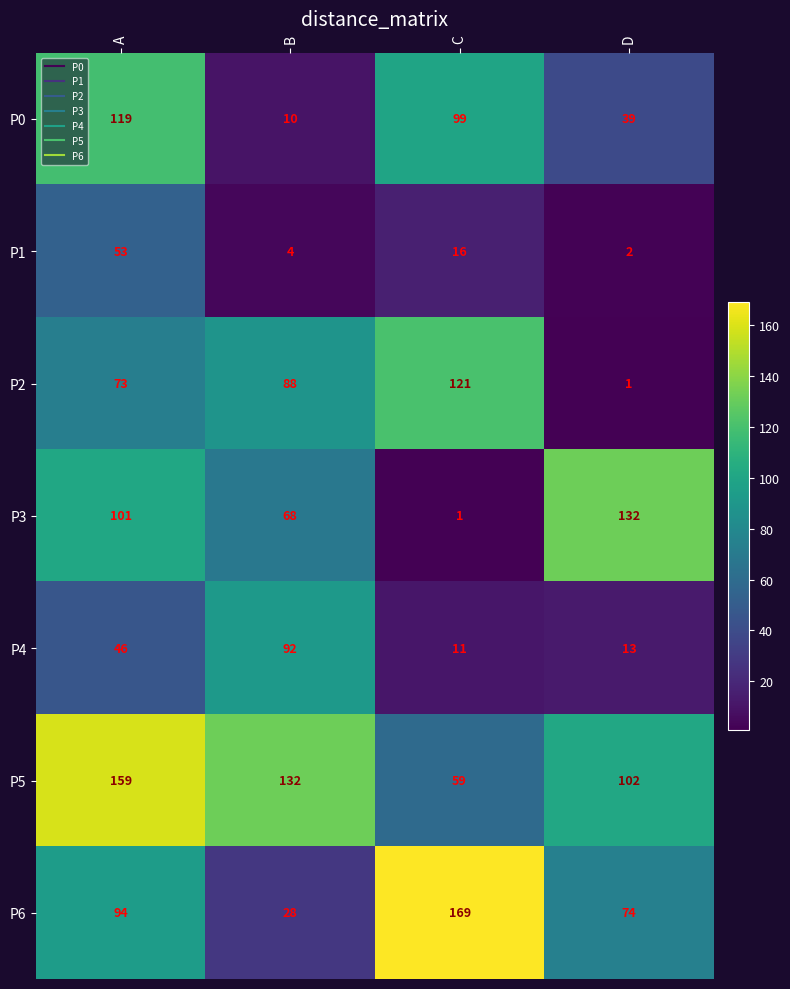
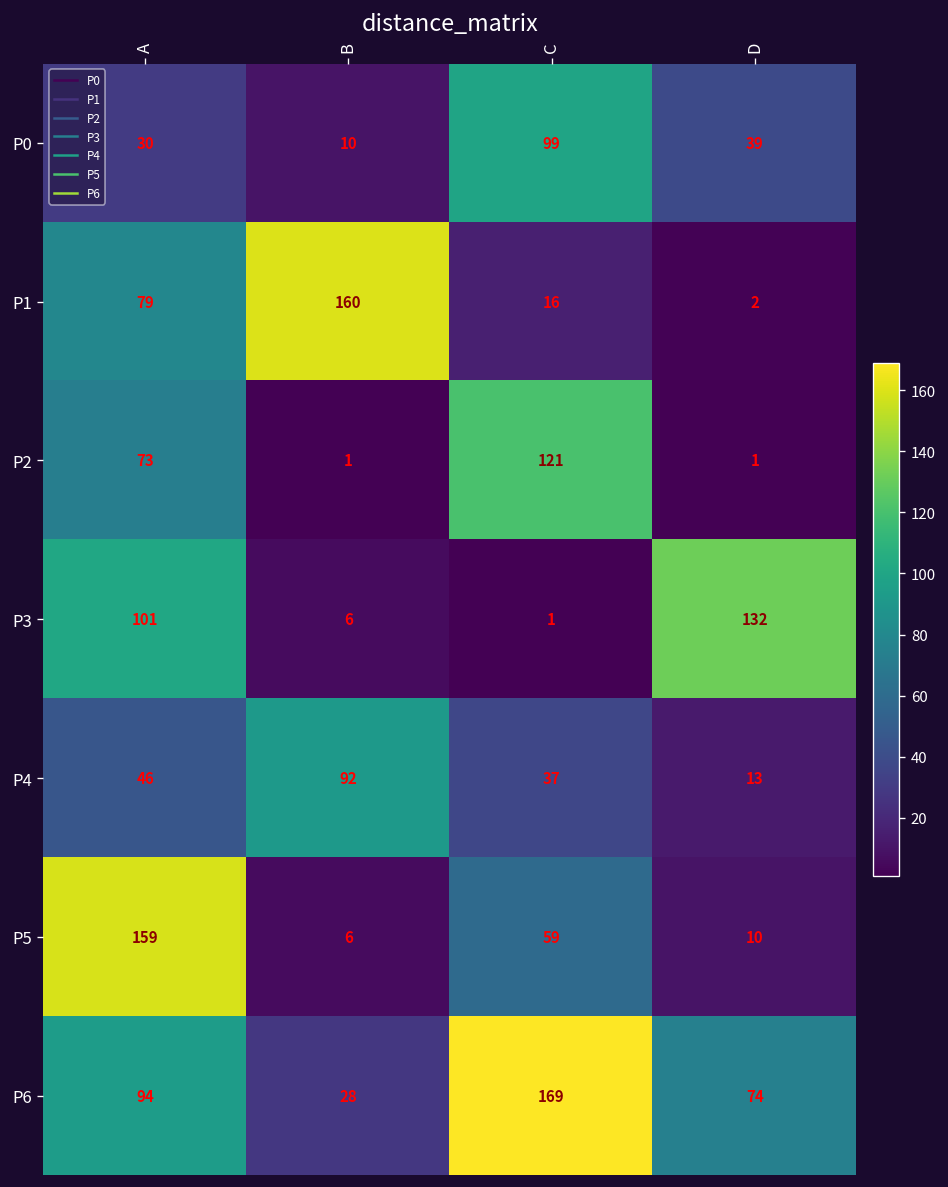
P0, A: 119 -> 30
P1, A: 53 -> 79
P1, B: 4 -> 160
P2, B: 88 -> 1
P3, B: 68 -> 6
P4, C: 11 -> 37
P5, B: 132 -> 6
P5, D: 102 -> 10
